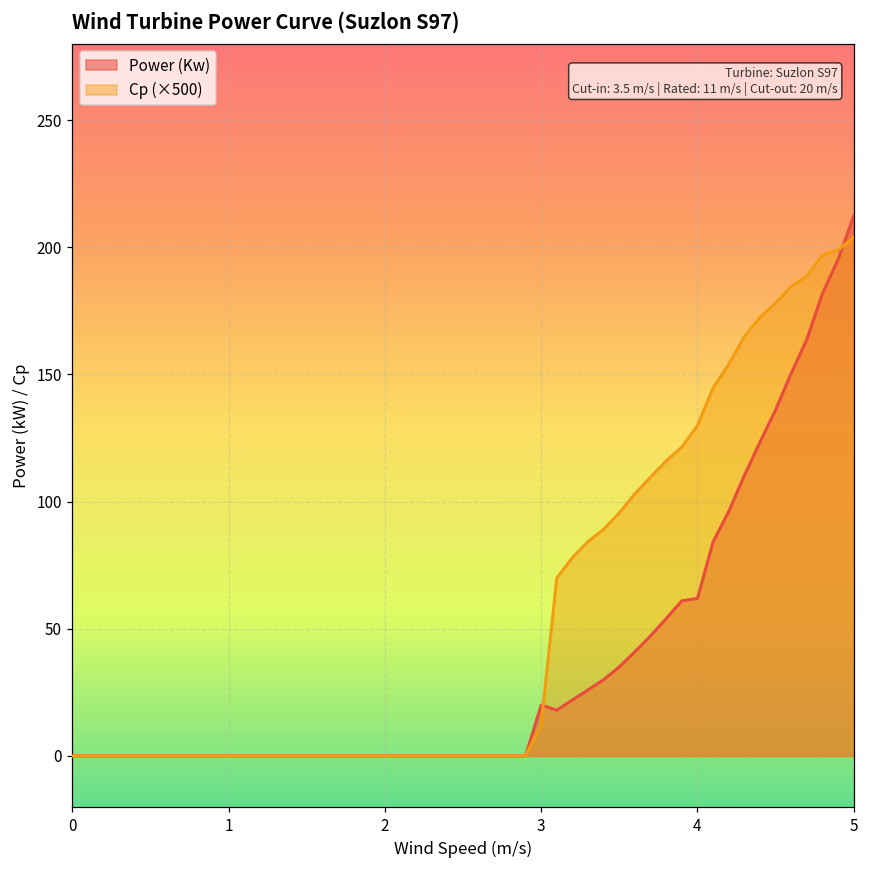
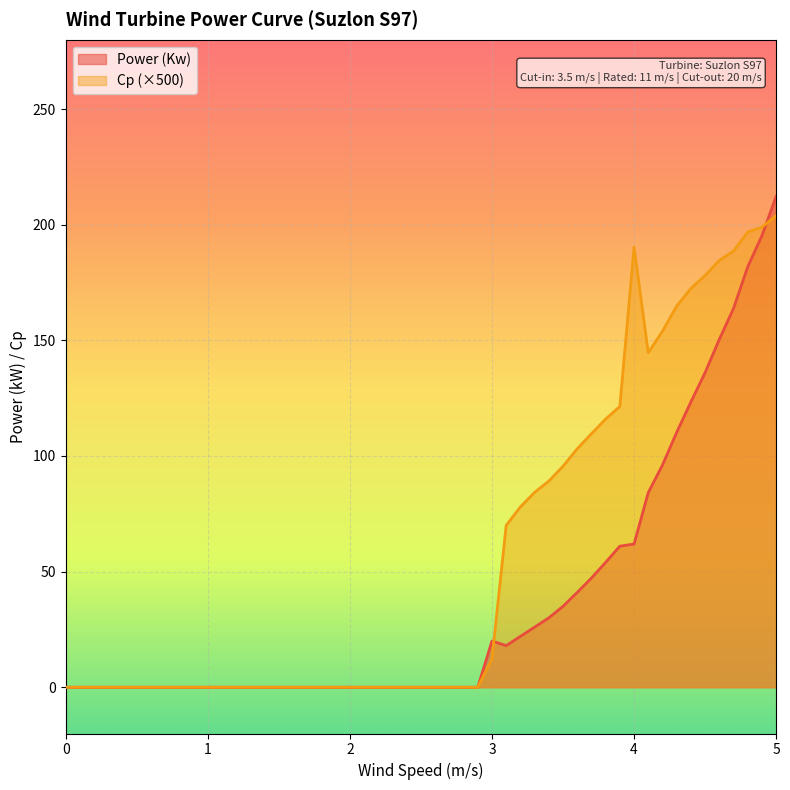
Cp (×500), 4: 130 -> 190
